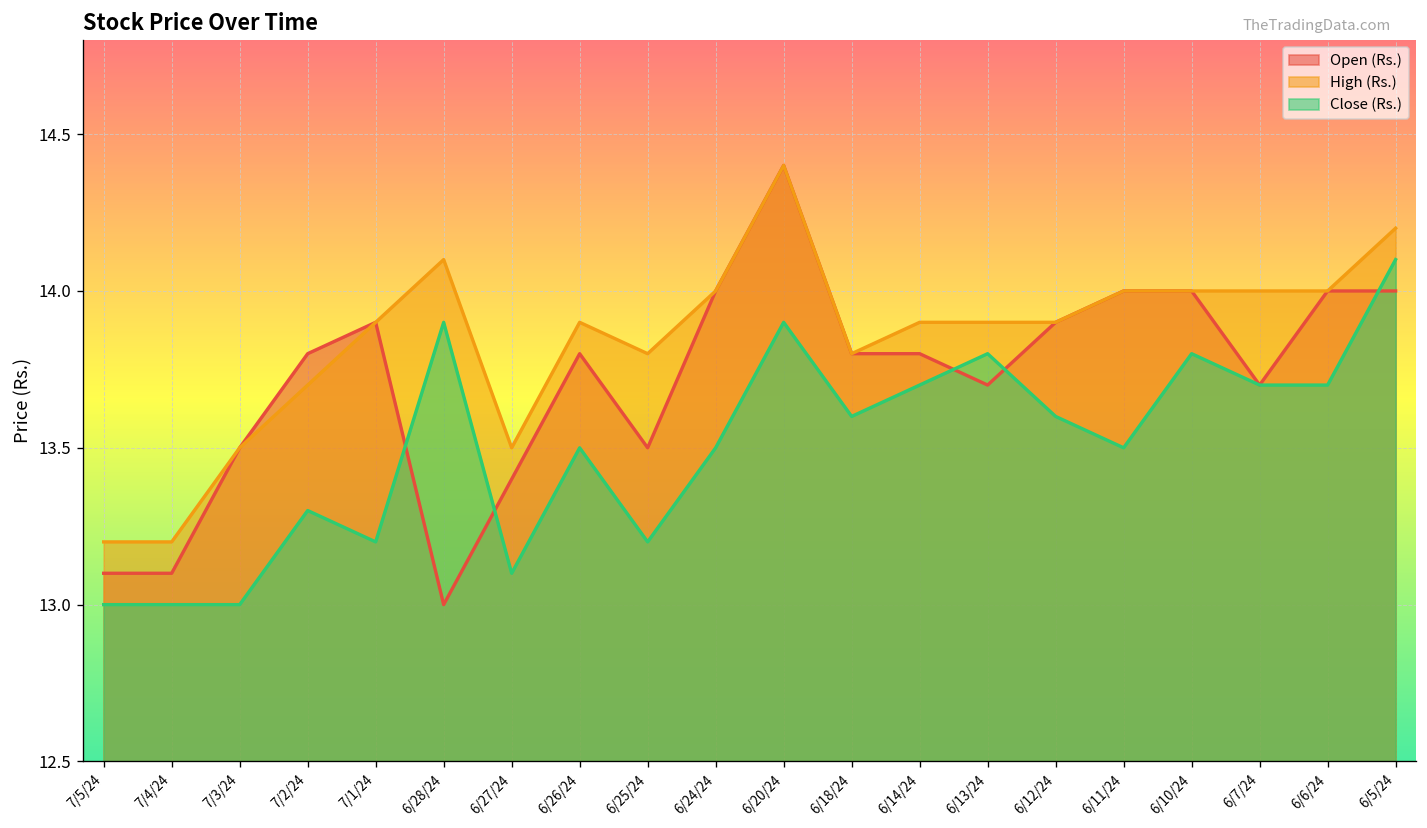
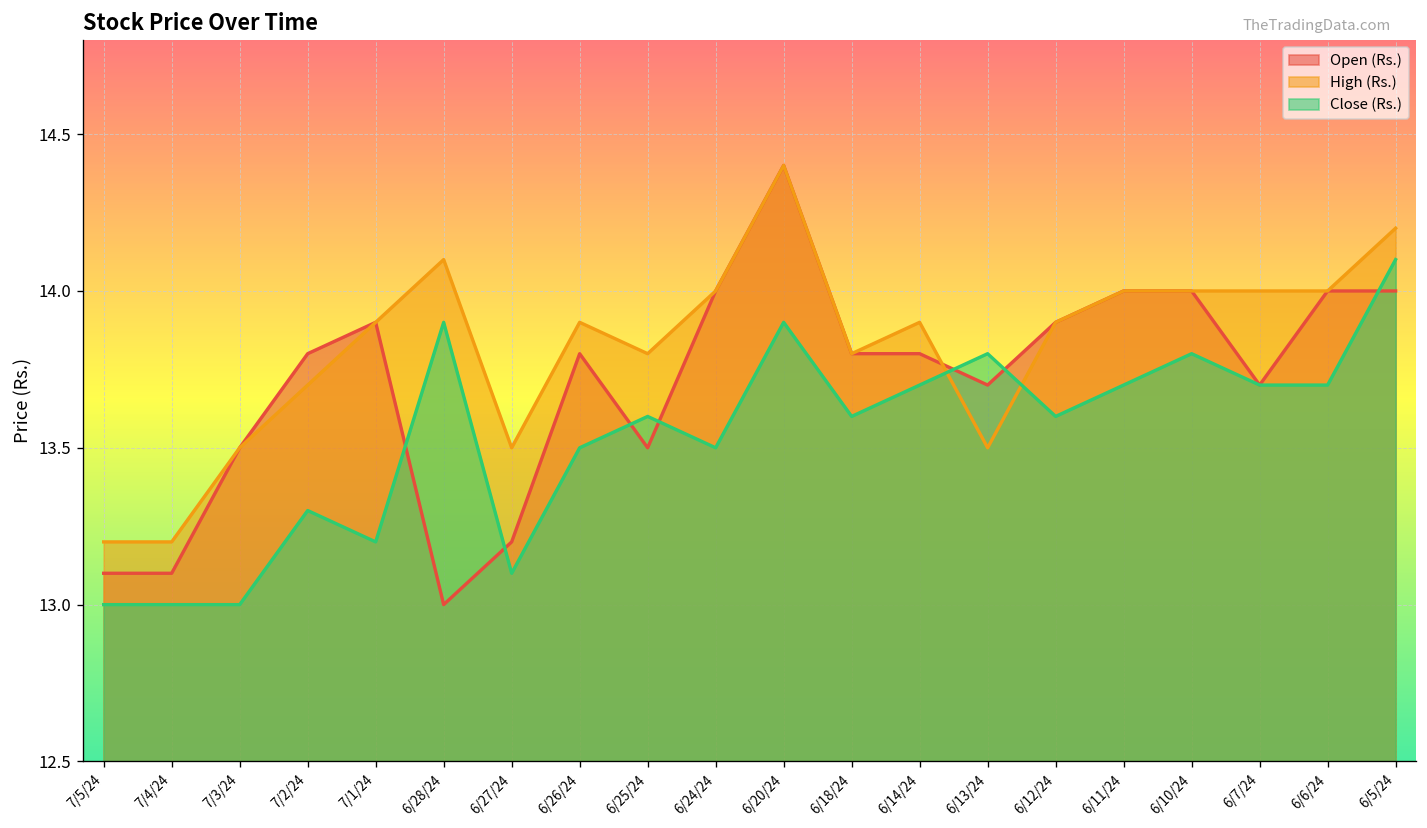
Open (Rs.), 6/27/24: 13.4 -> 13.2
Close (Rs.), 6/25/24: 13.2 -> 13.6
High (Rs.), 6/13/24: 13.9 -> 13.5
Close (Rs.), 6/11/24: 13.5 -> 13.7
